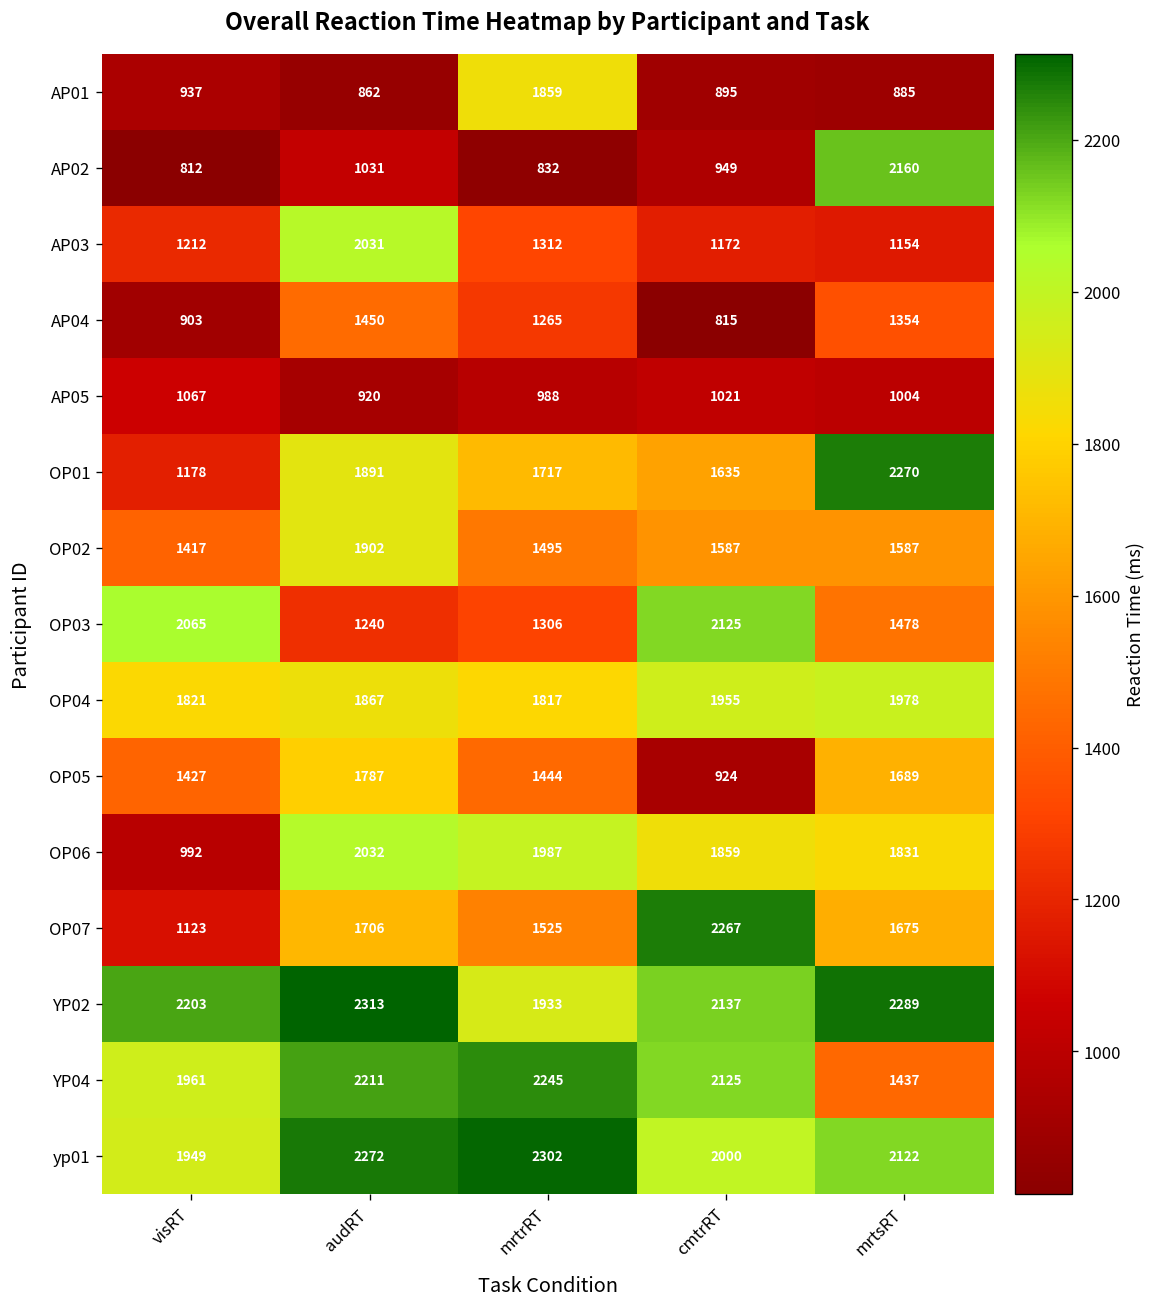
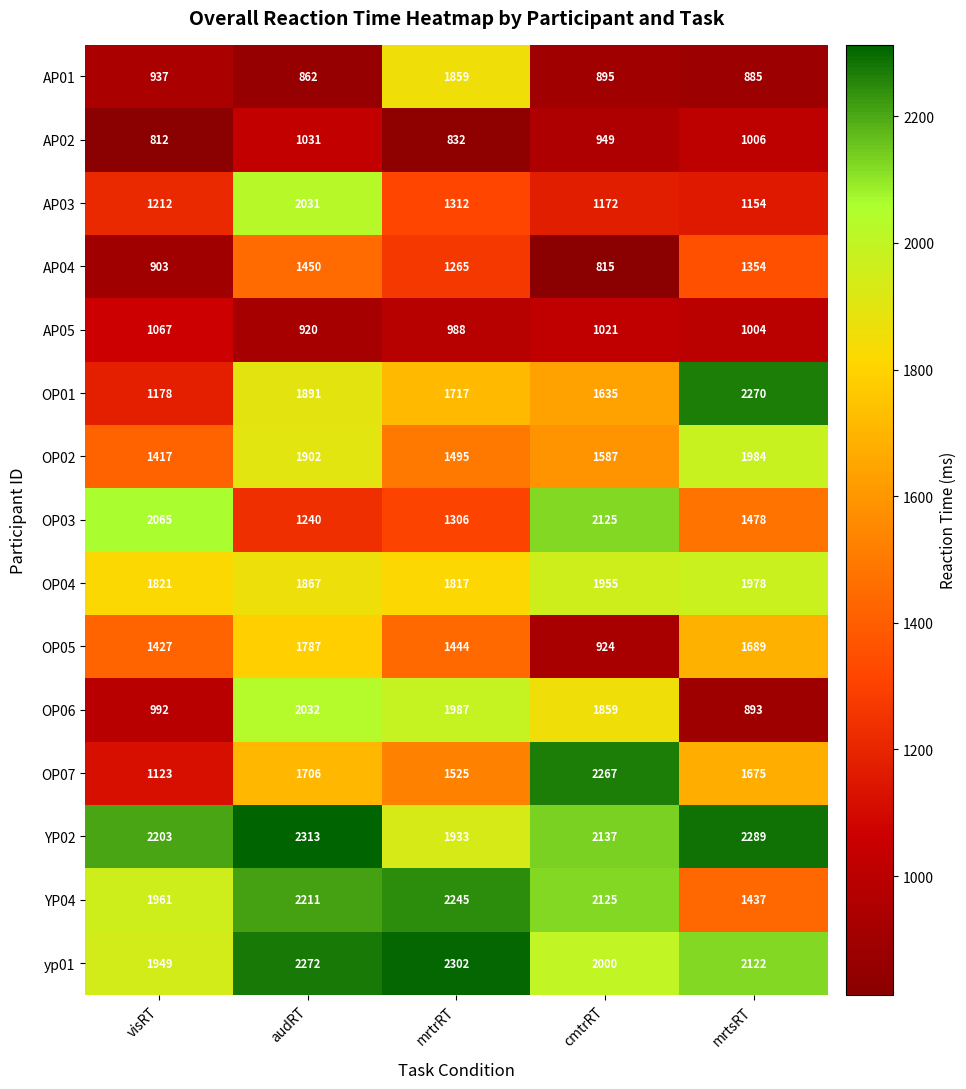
AP02, mrtsRT: 2160 -> 1006
OP02, mrtsRT: 1587 -> 1984
OP06, mrtsRT: 1831 -> 893
